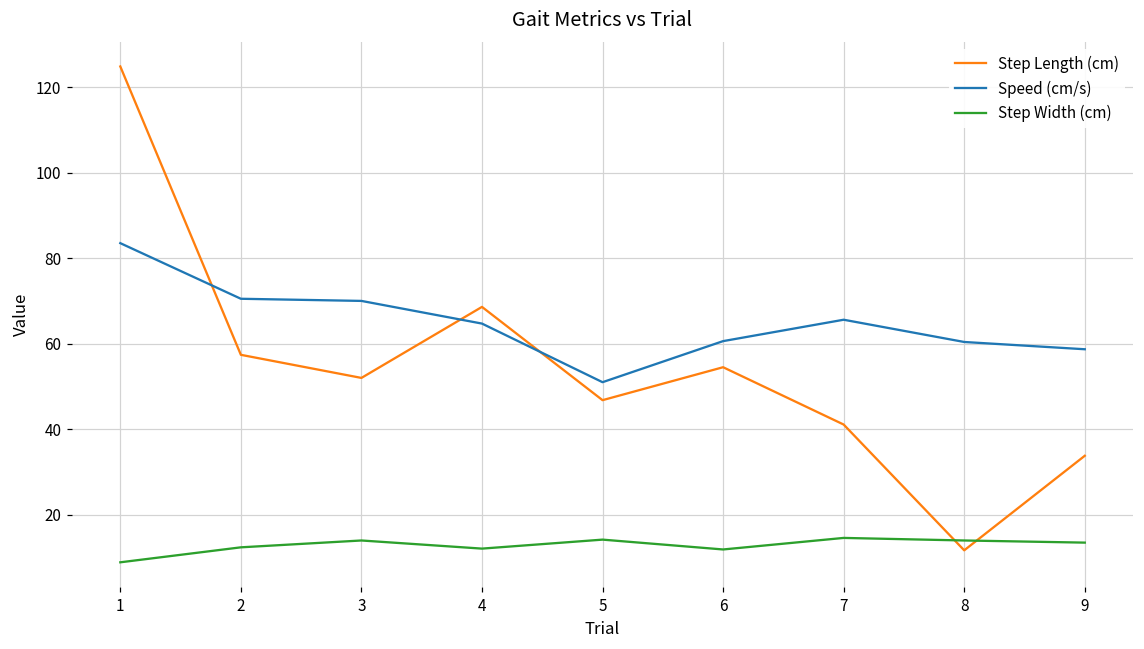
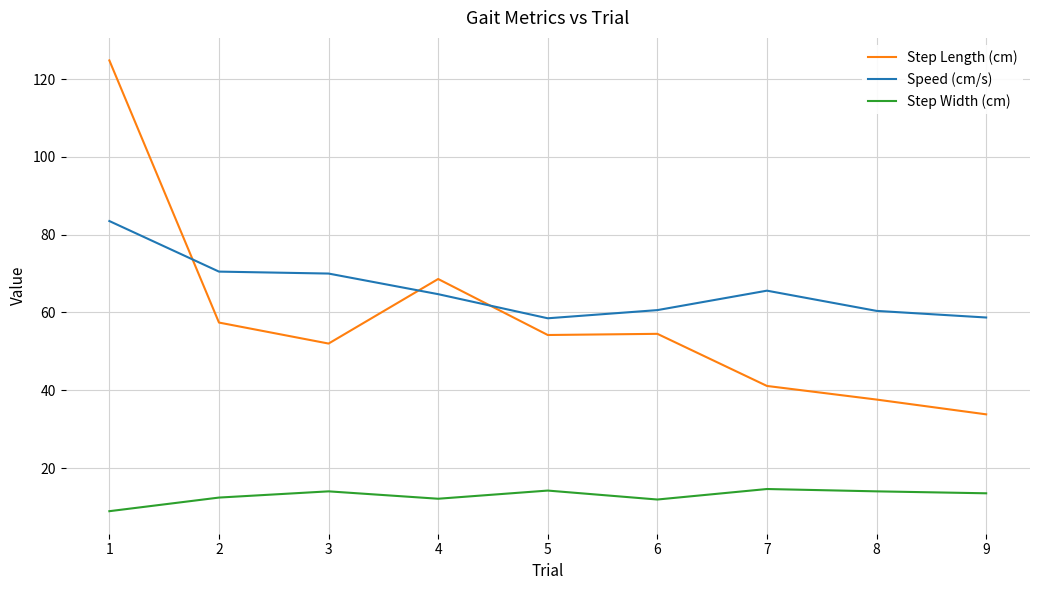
Step Length (cm), 5: 47 -> 54
Speed (cm/s), 5: 51 -> 59
Step Length (cm), 8: 12 -> 38
